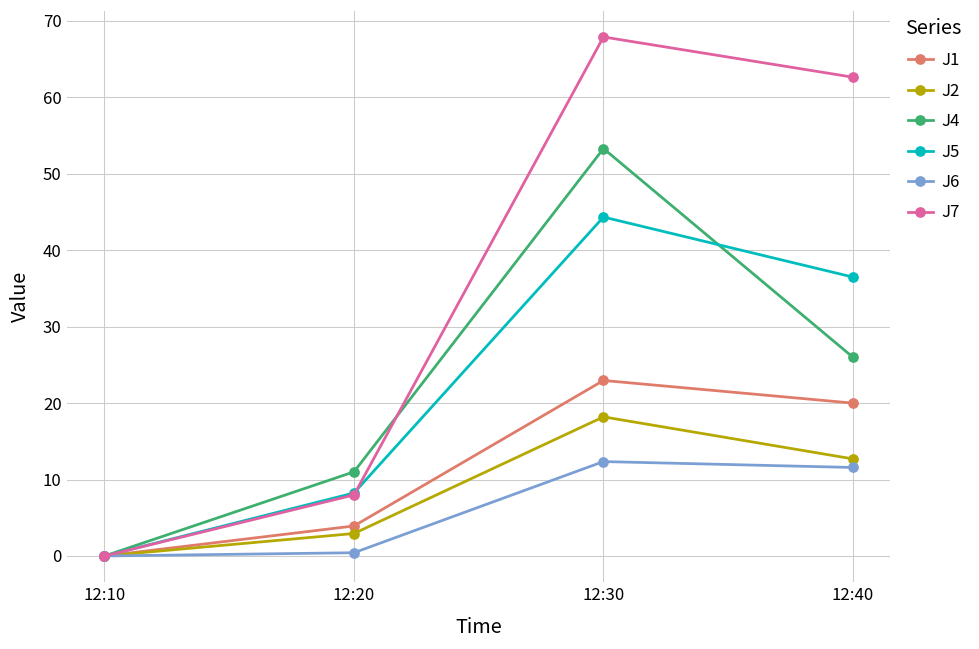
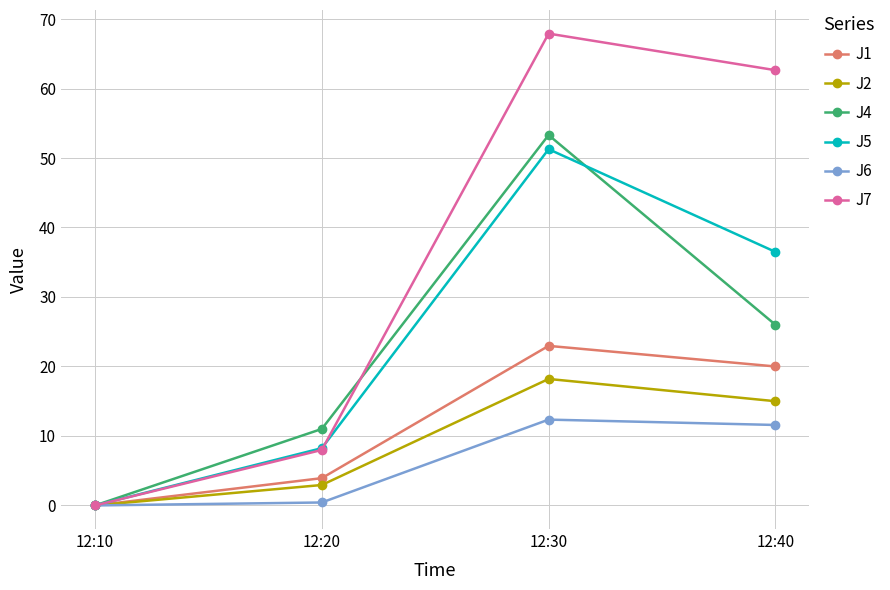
J5, 12:30: 44 -> 51
J2, 12:40: 13 -> 15
